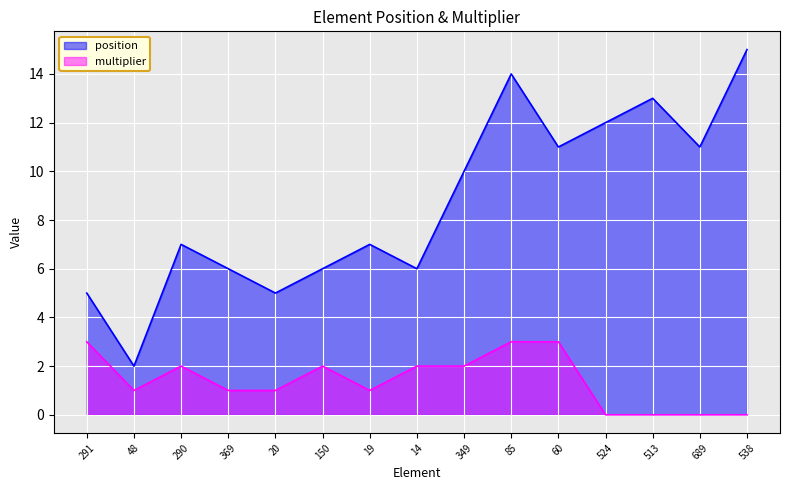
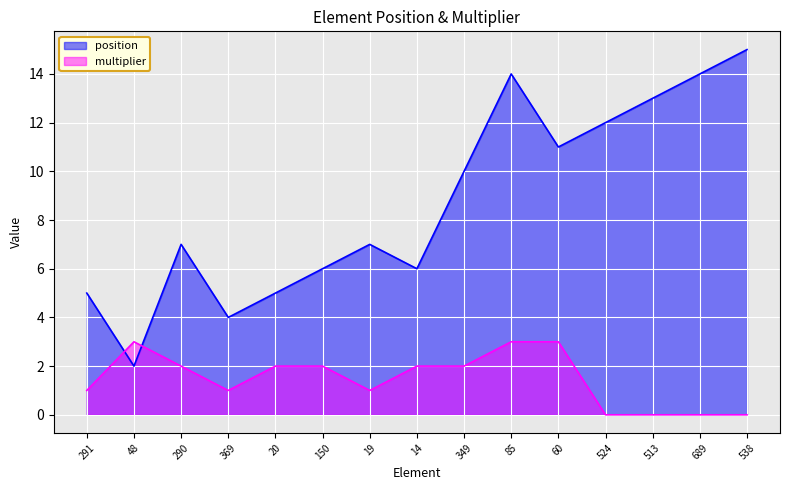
multiplier, 291: 3 -> 1
multiplier, 48: 1 -> 3
position, 369: 6 -> 4
multiplier, 20: 1 -> 2
position, 689: 11 -> 14
